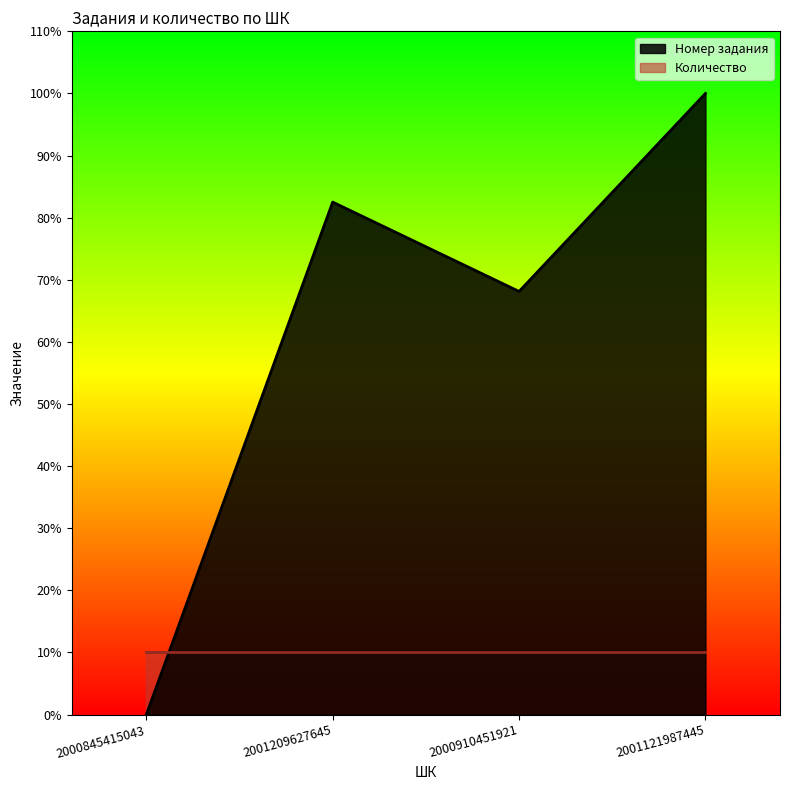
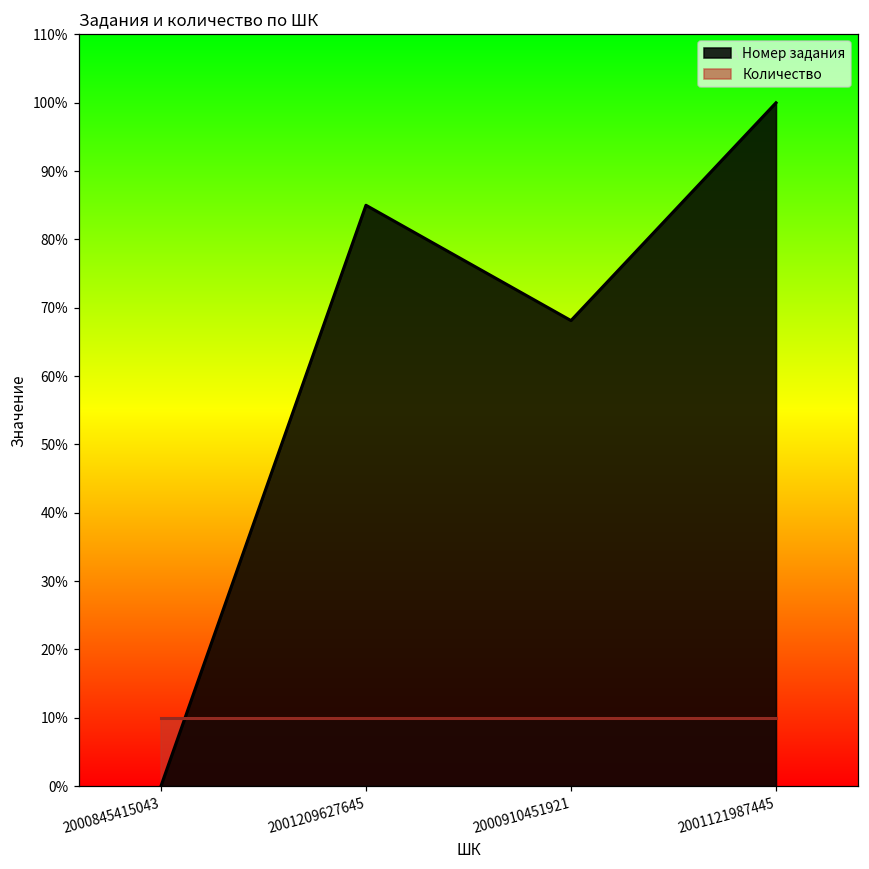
Номер задания, 2001209627645: 83% -> 85%
